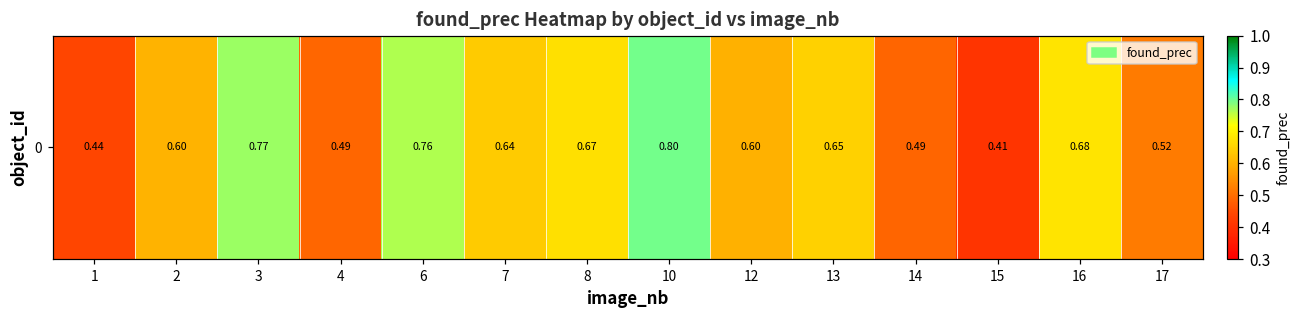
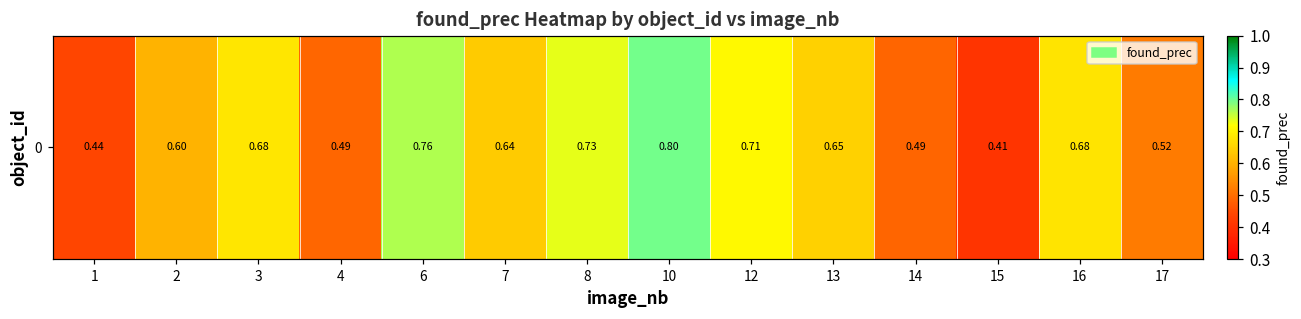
0, 3: 0.77 -> 0.68
0, 8: 0.67 -> 0.73
0, 12: 0.60 -> 0.71
